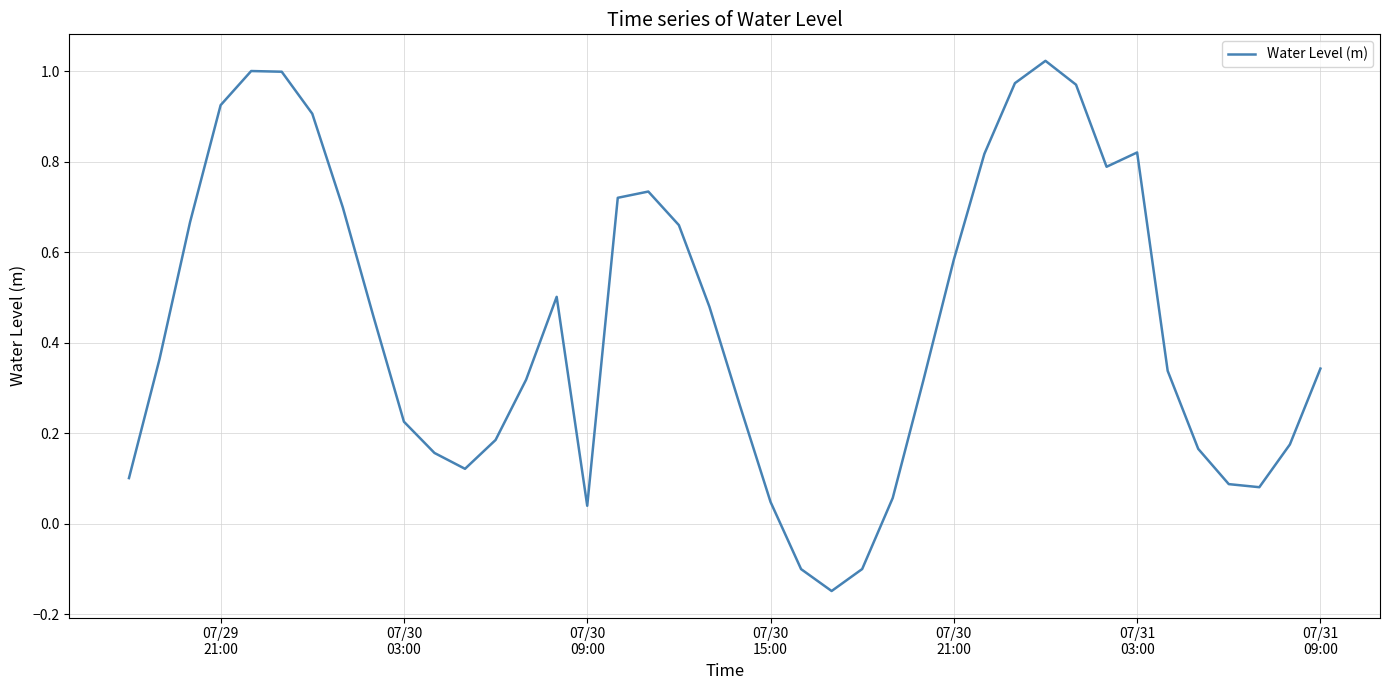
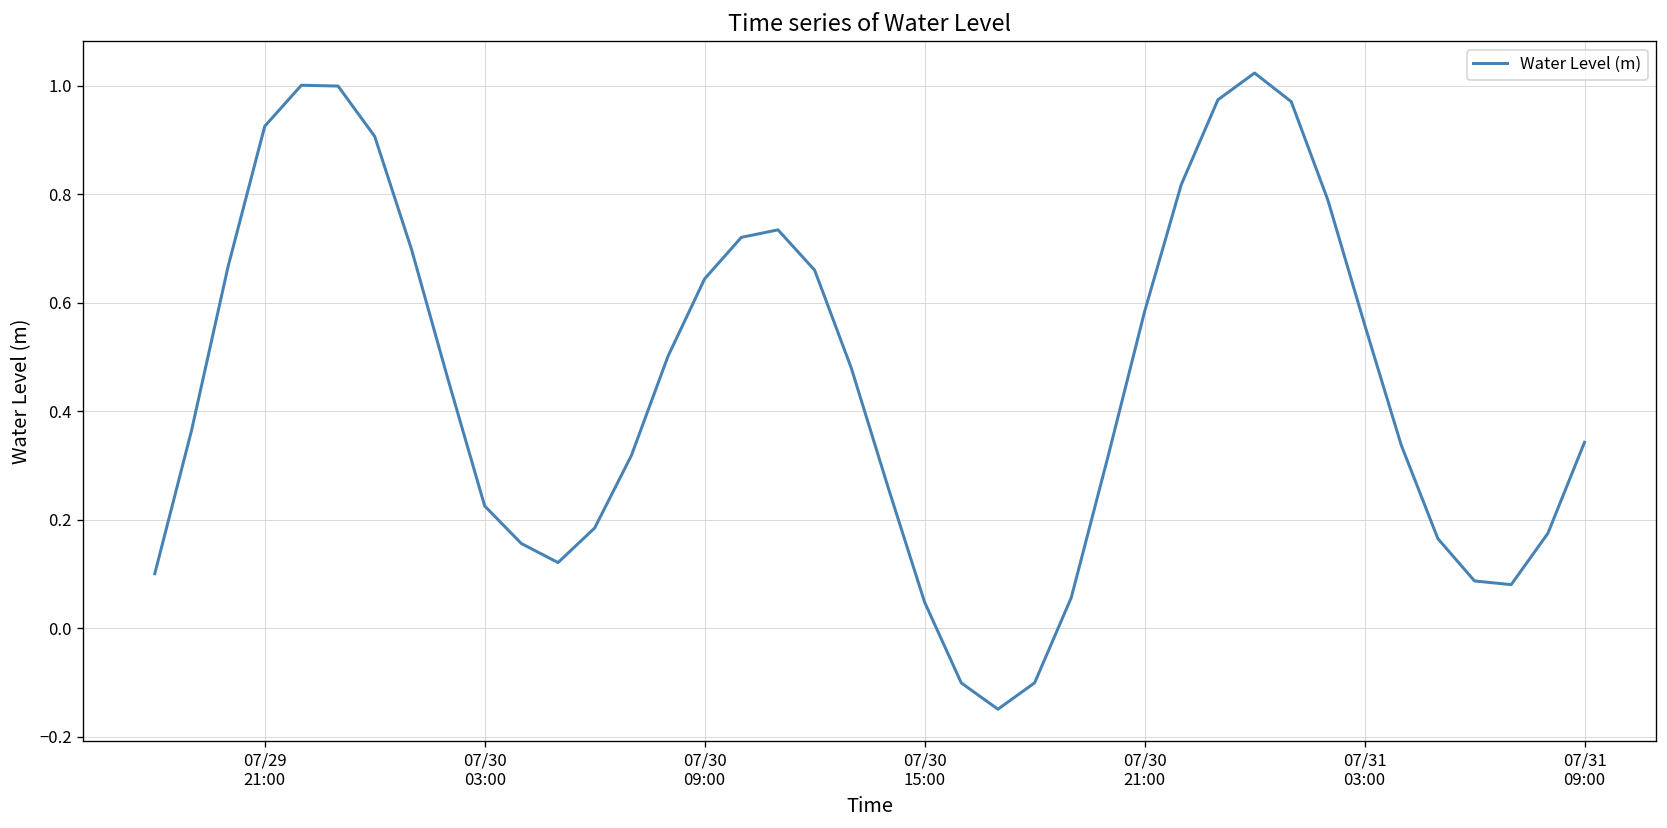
07/30 09:00: 0.04 -> 0.64
07/31 03:00: 0.82 -> 0.56
